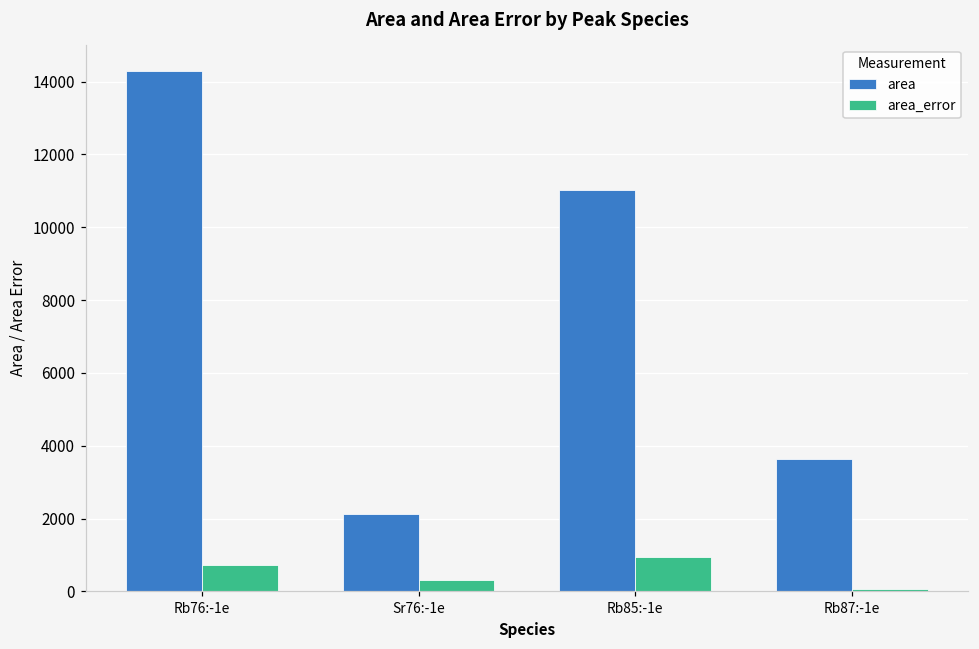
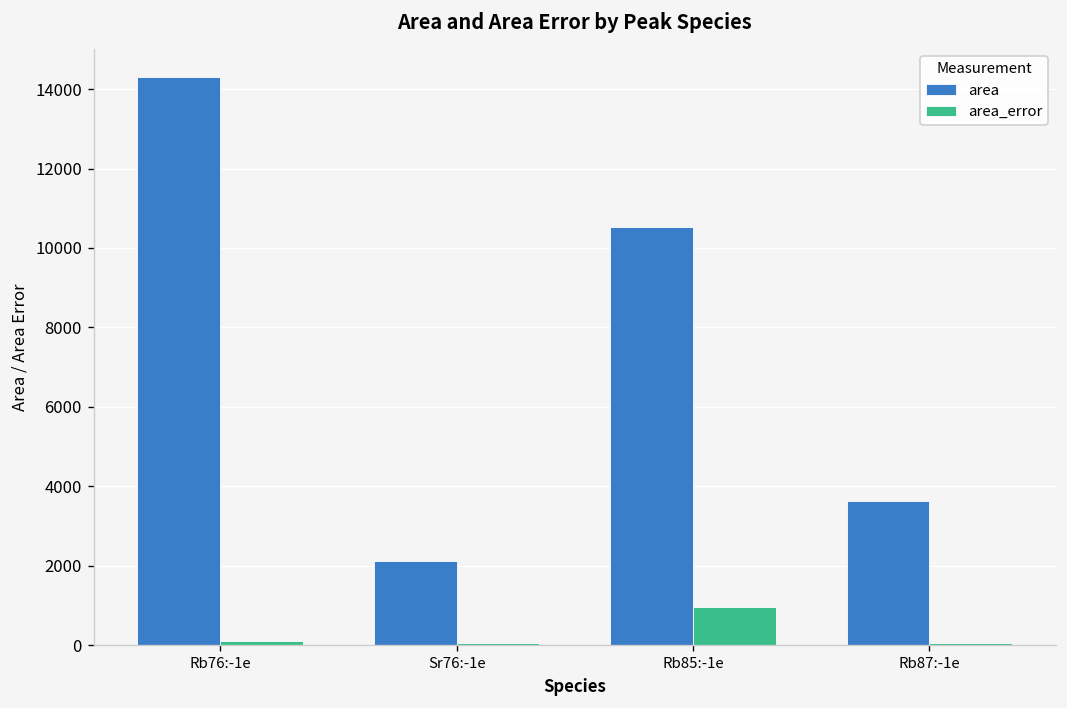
area_error, Rb76:-1e: 700 -> 100
area_error, Sr76:-1e: 300 -> 0
area, Rb85:-1e: 11000 -> 10500
